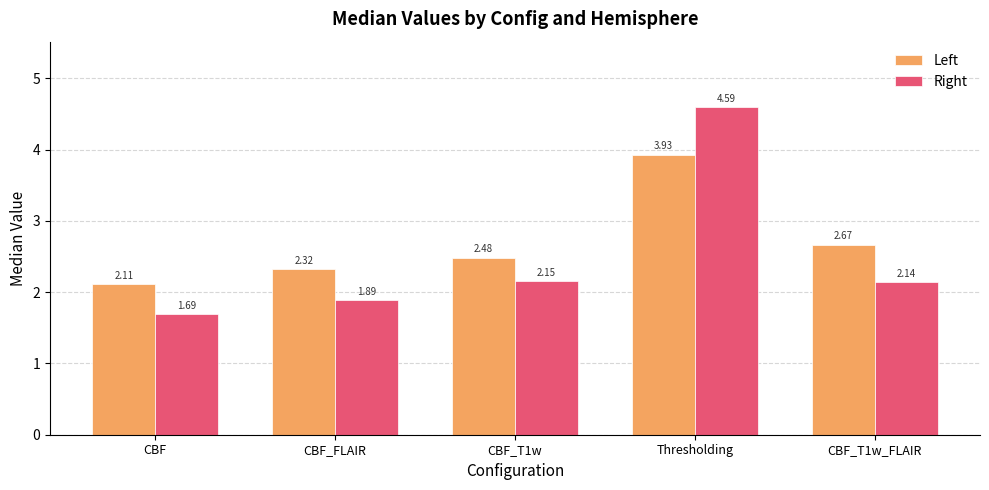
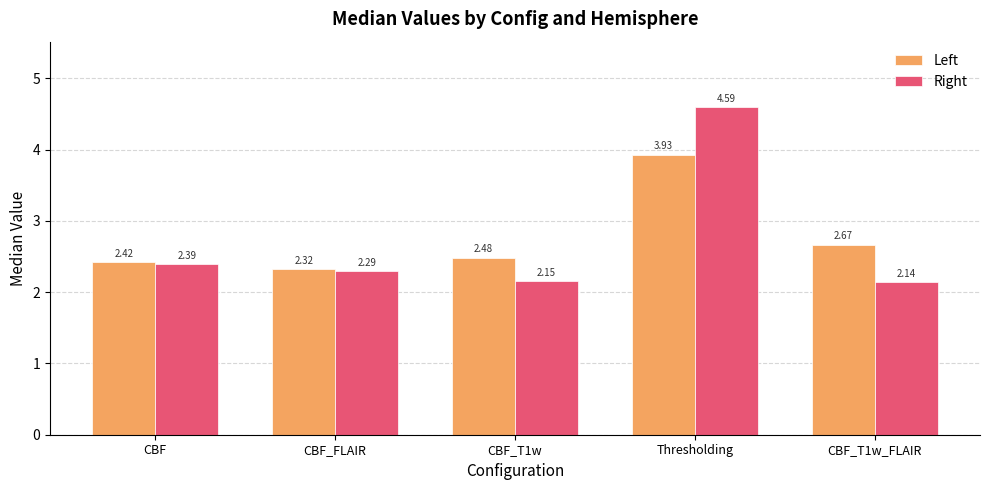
Left, CBF: 2.11 -> 2.42
Right, CBF: 1.69 -> 2.39
Right, CBF_FLAIR: 1.89 -> 2.29
